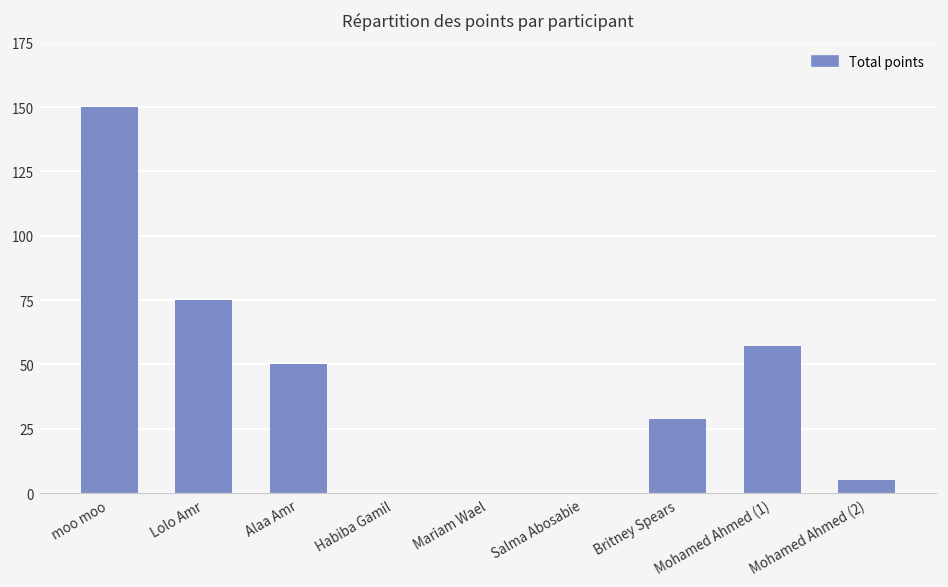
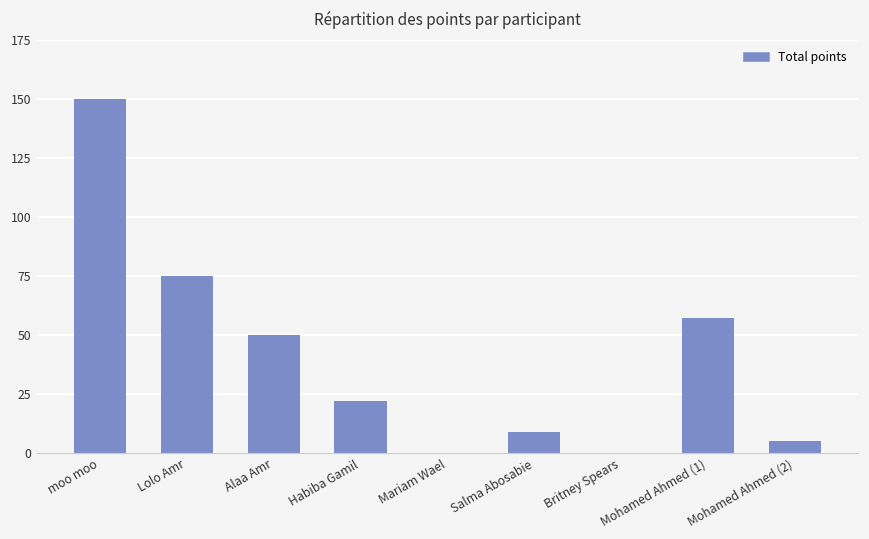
Habiba Gamil: 0 -> 22
Salma Abosabie: 0 -> 9
Britney Spears: 29 -> 0
